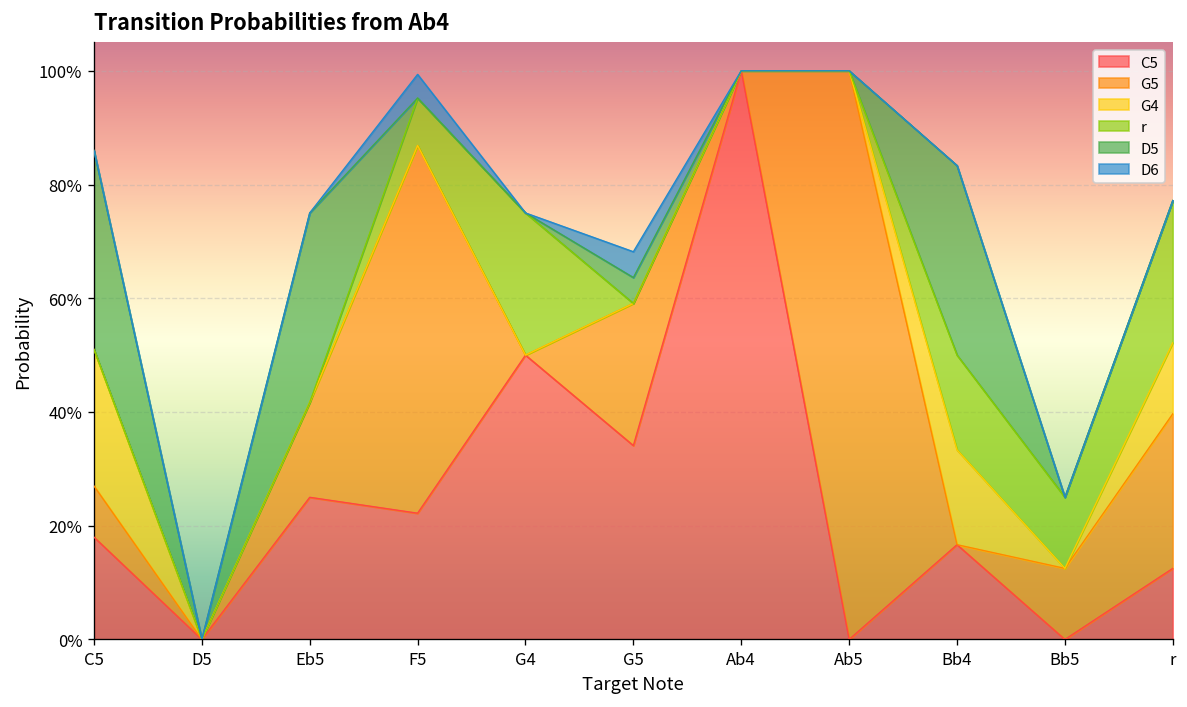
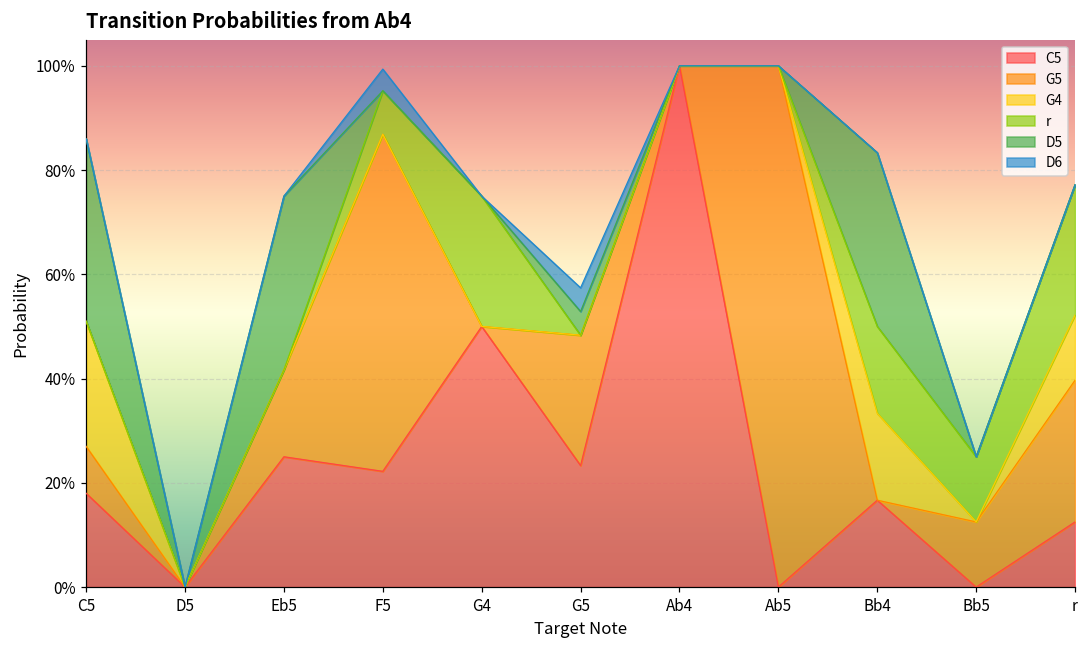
C5, G5: 34% -> 23%
